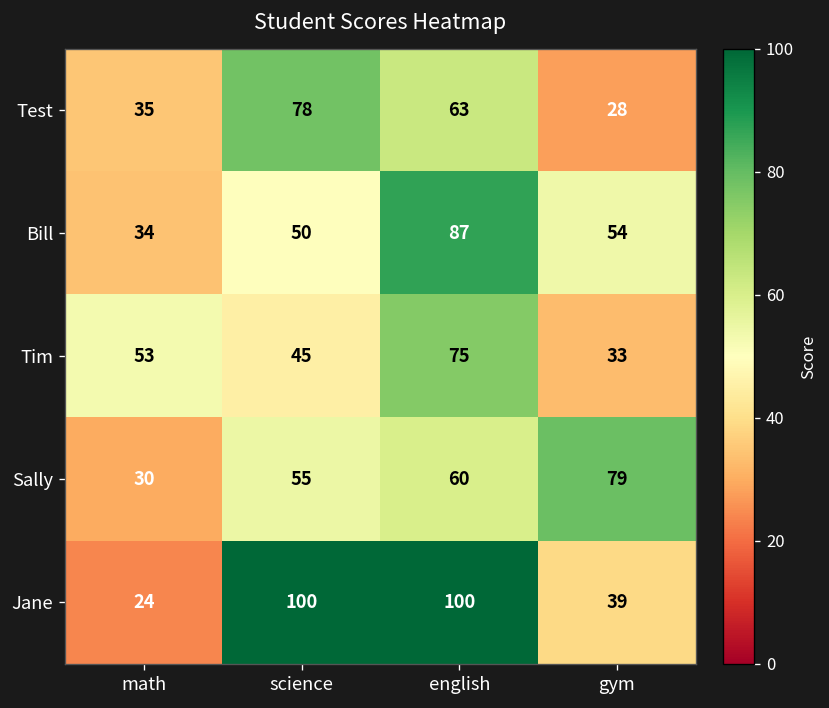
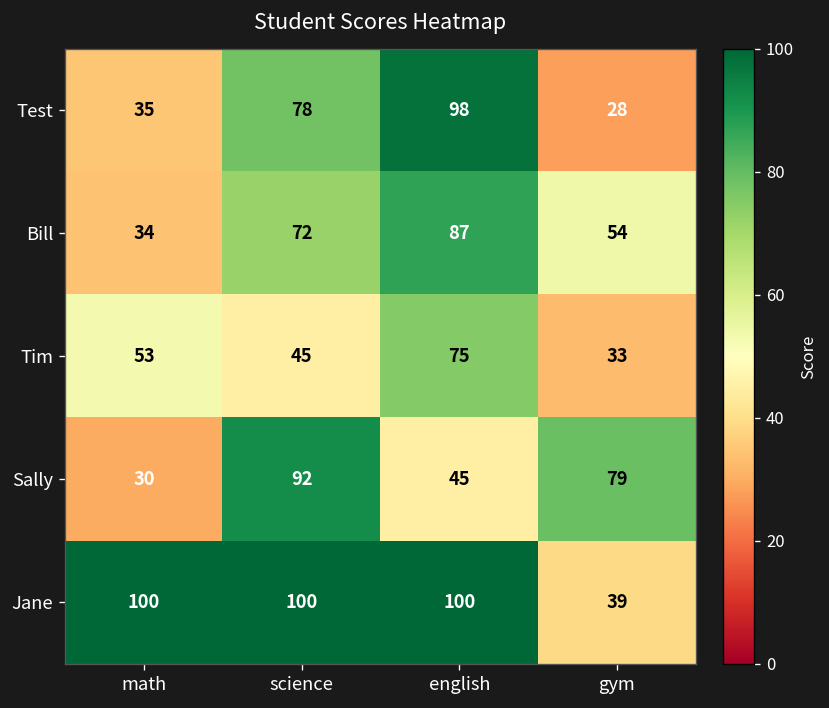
Test, english: 63 -> 98
Bill, science: 50 -> 72
Sally, science: 55 -> 92
Sally, english: 60 -> 45
Jane, math: 24 -> 100
